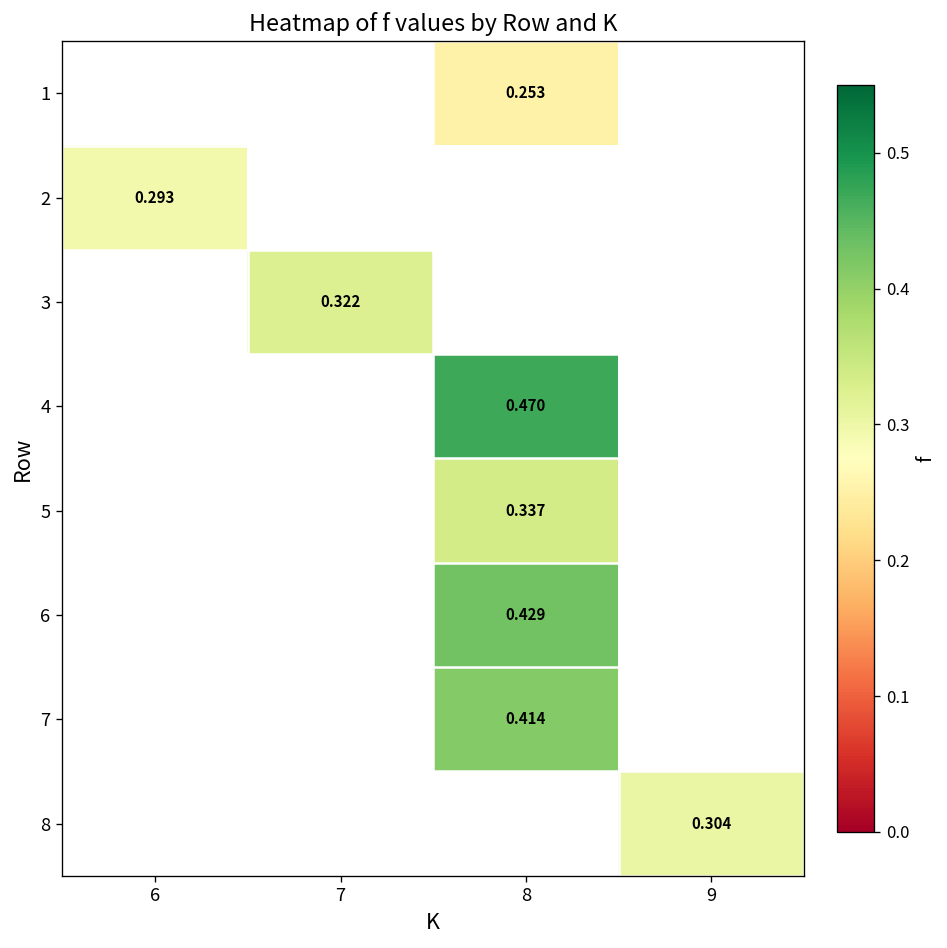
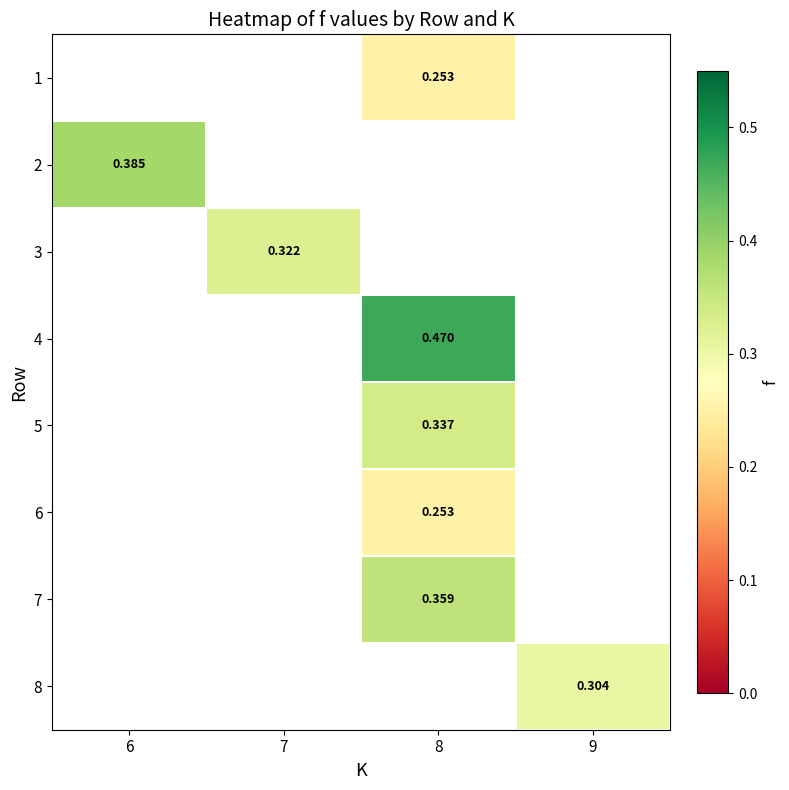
2, 6: 0.293 -> 0.385
6, 8: 0.429 -> 0.253
7, 8: 0.414 -> 0.359
